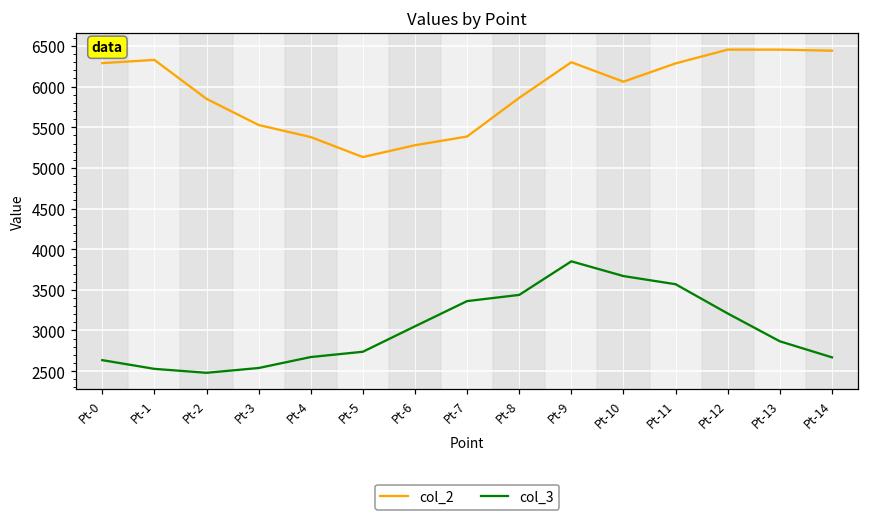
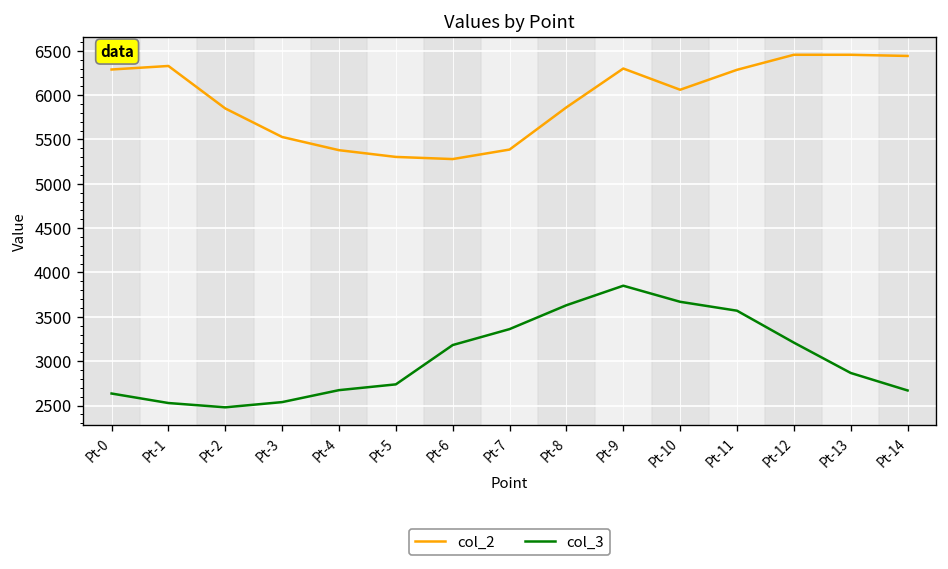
col_2, Pt-5: 5100 -> 5300
col_3, Pt-6: 3100 -> 3200
col_3, Pt-8: 3400 -> 3600
